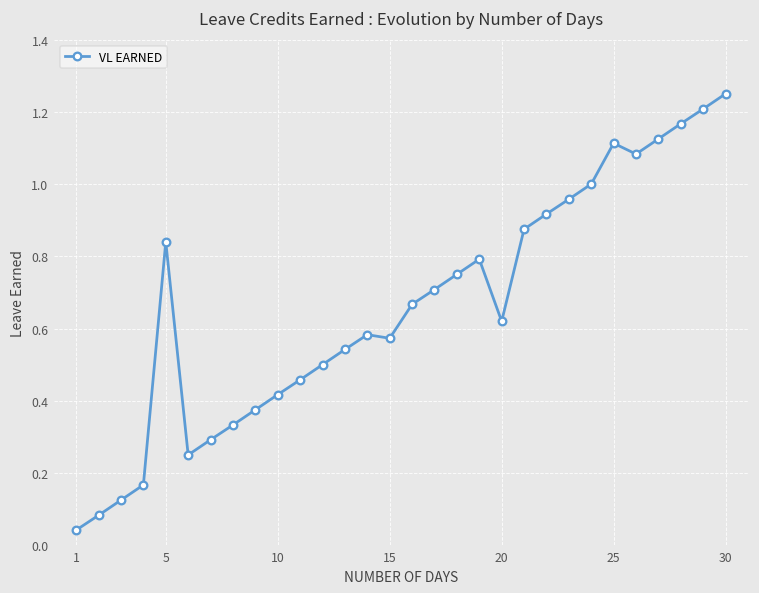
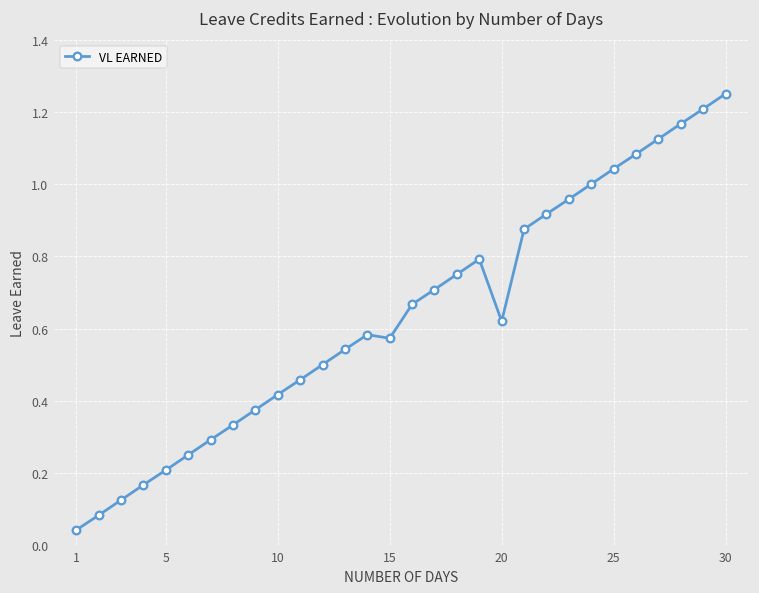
5: 0.84 -> 0.21
25: 1.11 -> 1.04
